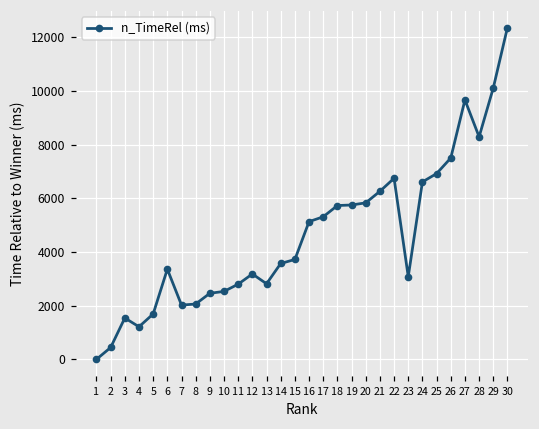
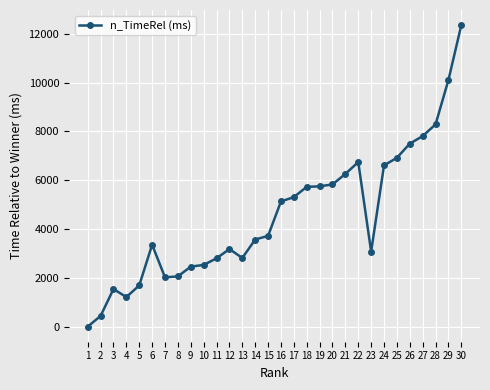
27: 9700 -> 7800
